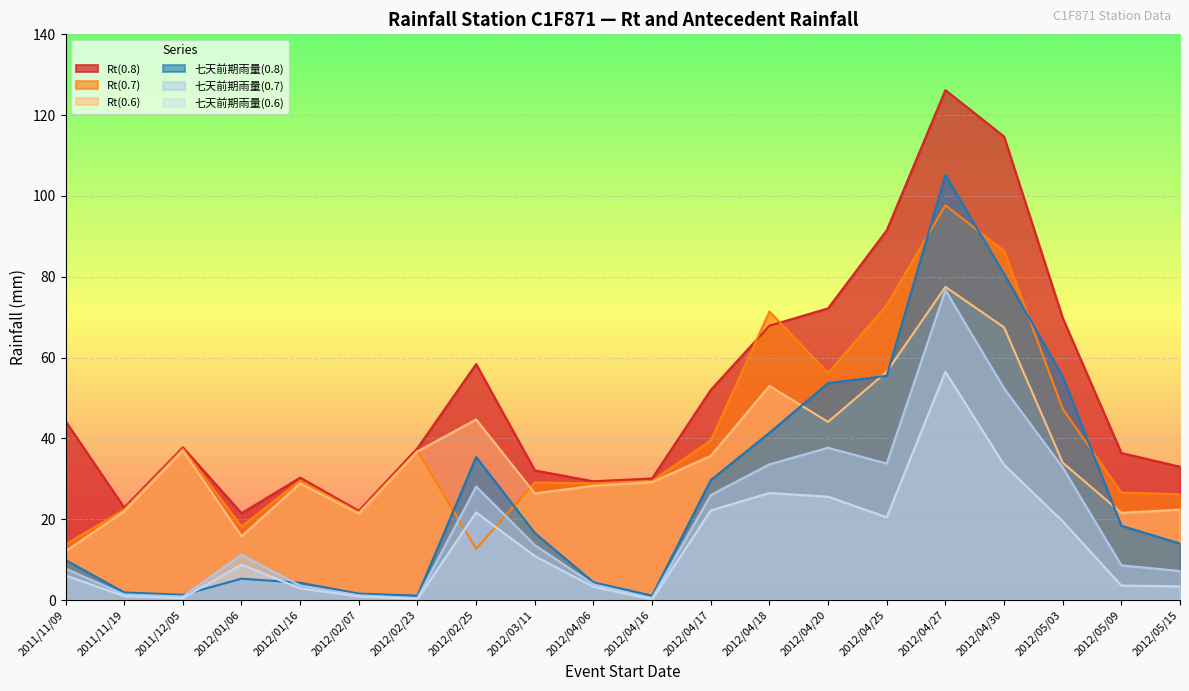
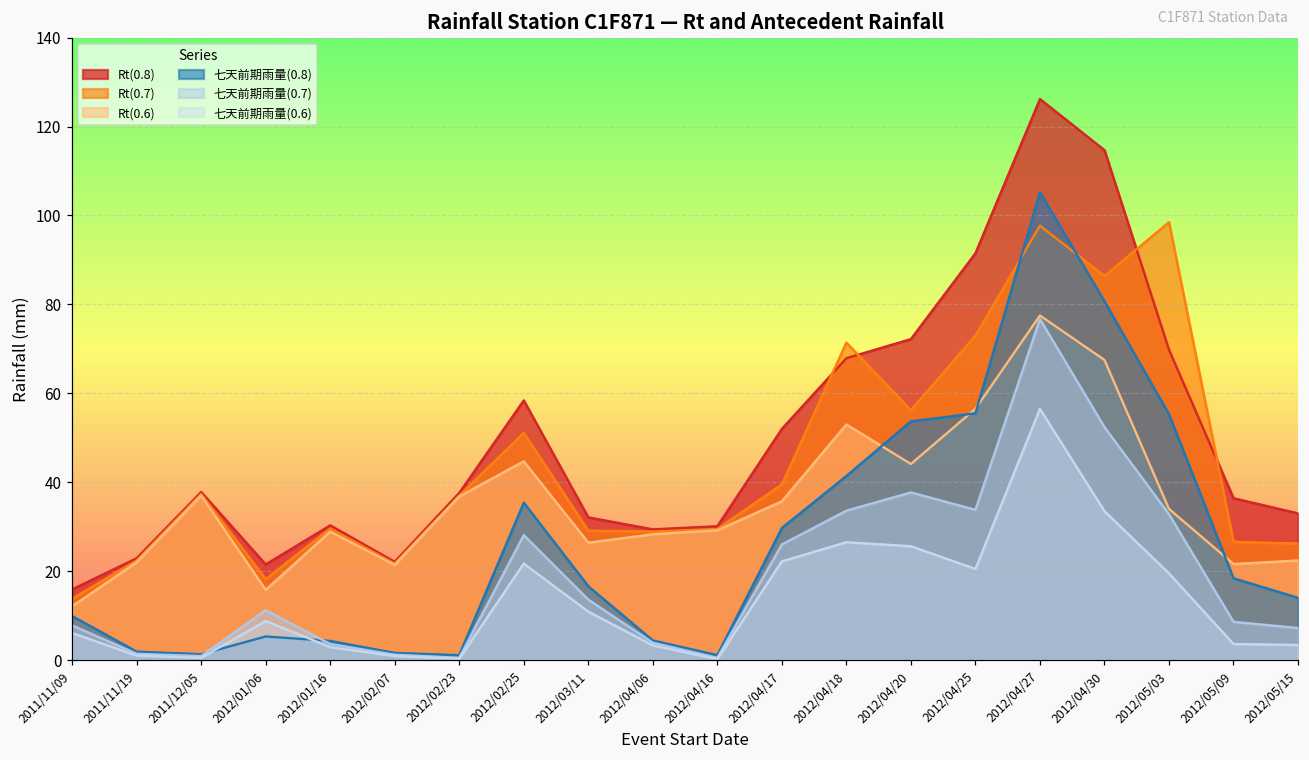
Rt(0.8), 2011/11/09: 44 -> 16
Rt(0.7), 2012/02/25: 13 -> 51
Rt(0.7), 2012/05/03: 47 -> 99
